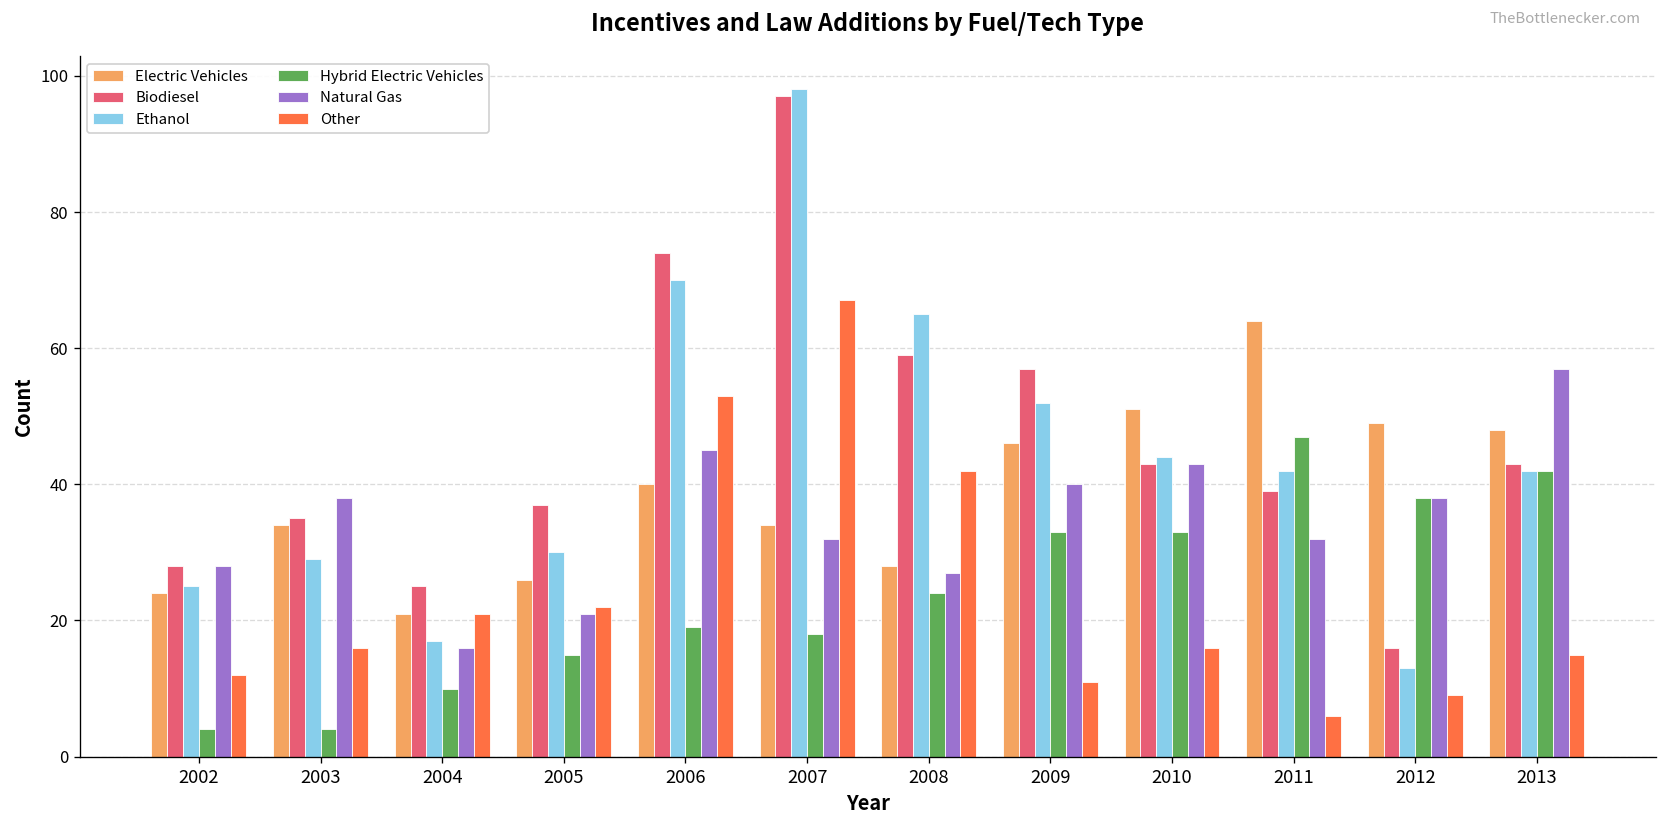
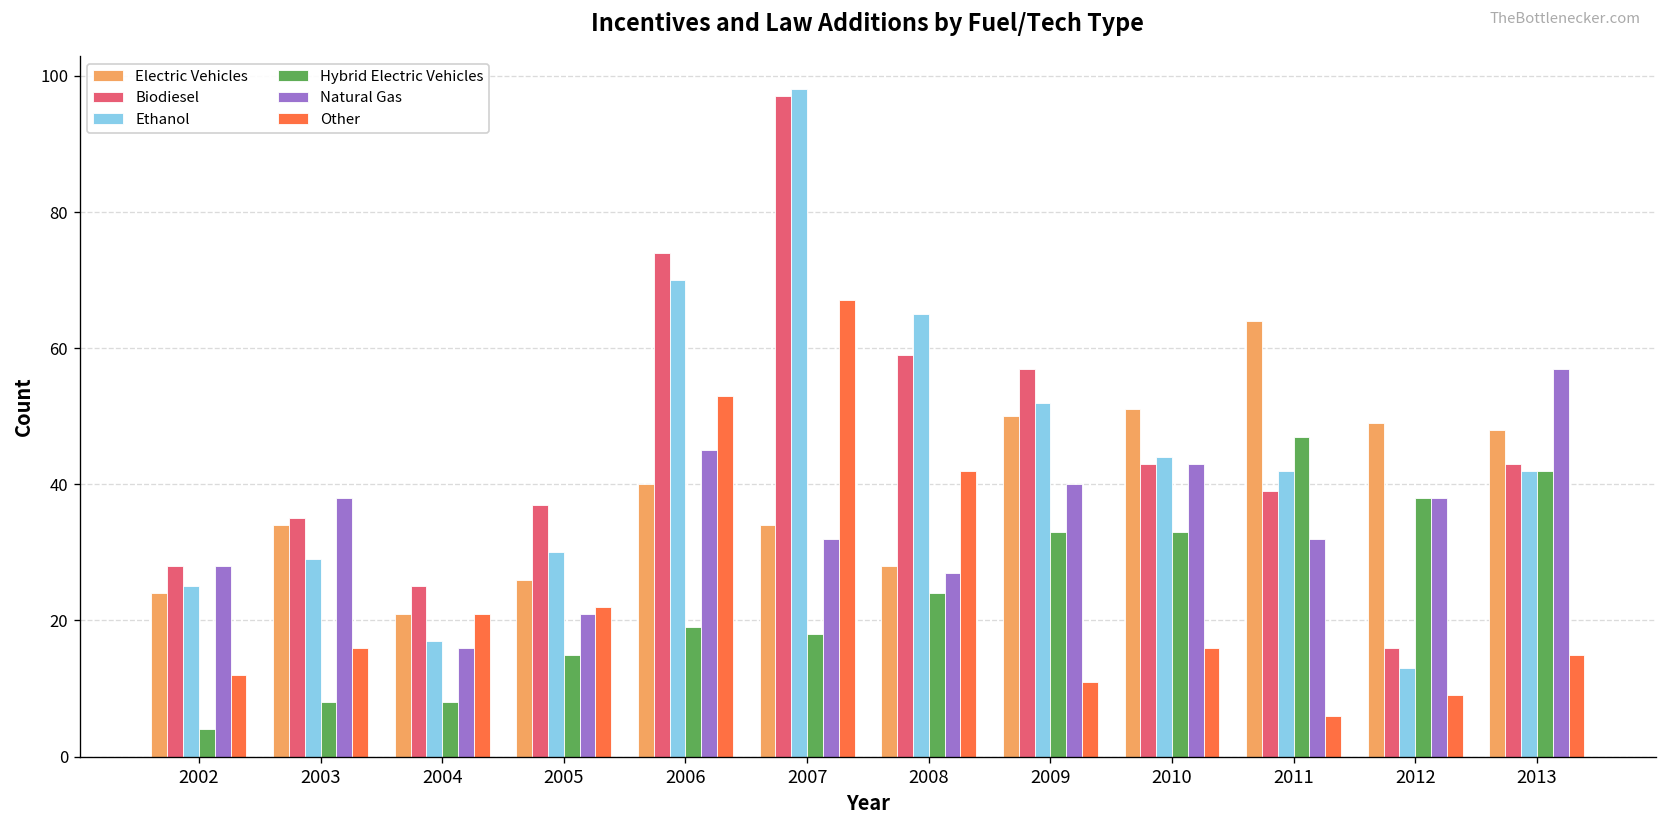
Hybrid Electric Vehicles, 2003: 4 -> 8
Hybrid Electric Vehicles, 2004: 10 -> 8
Electric Vehicles, 2009: 46 -> 50
